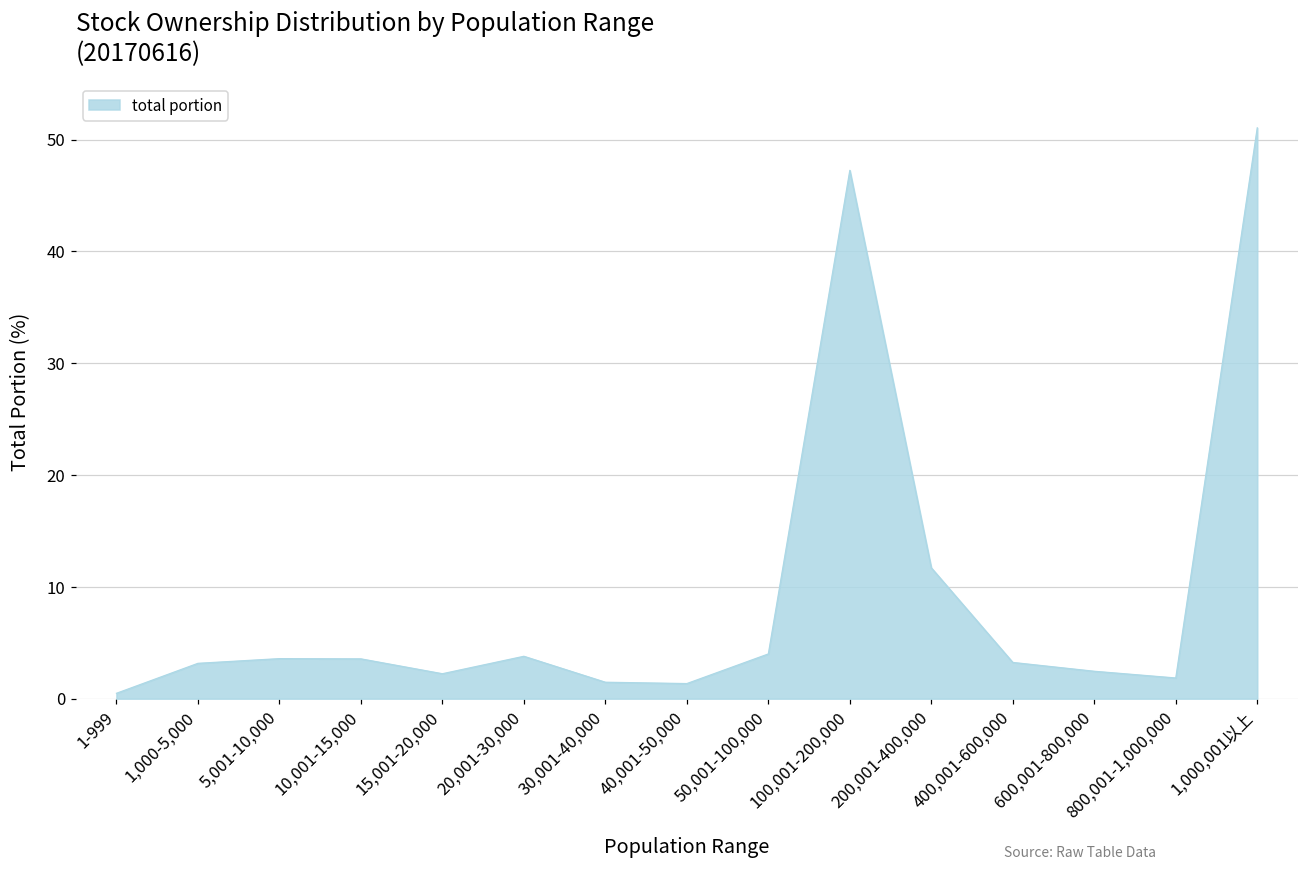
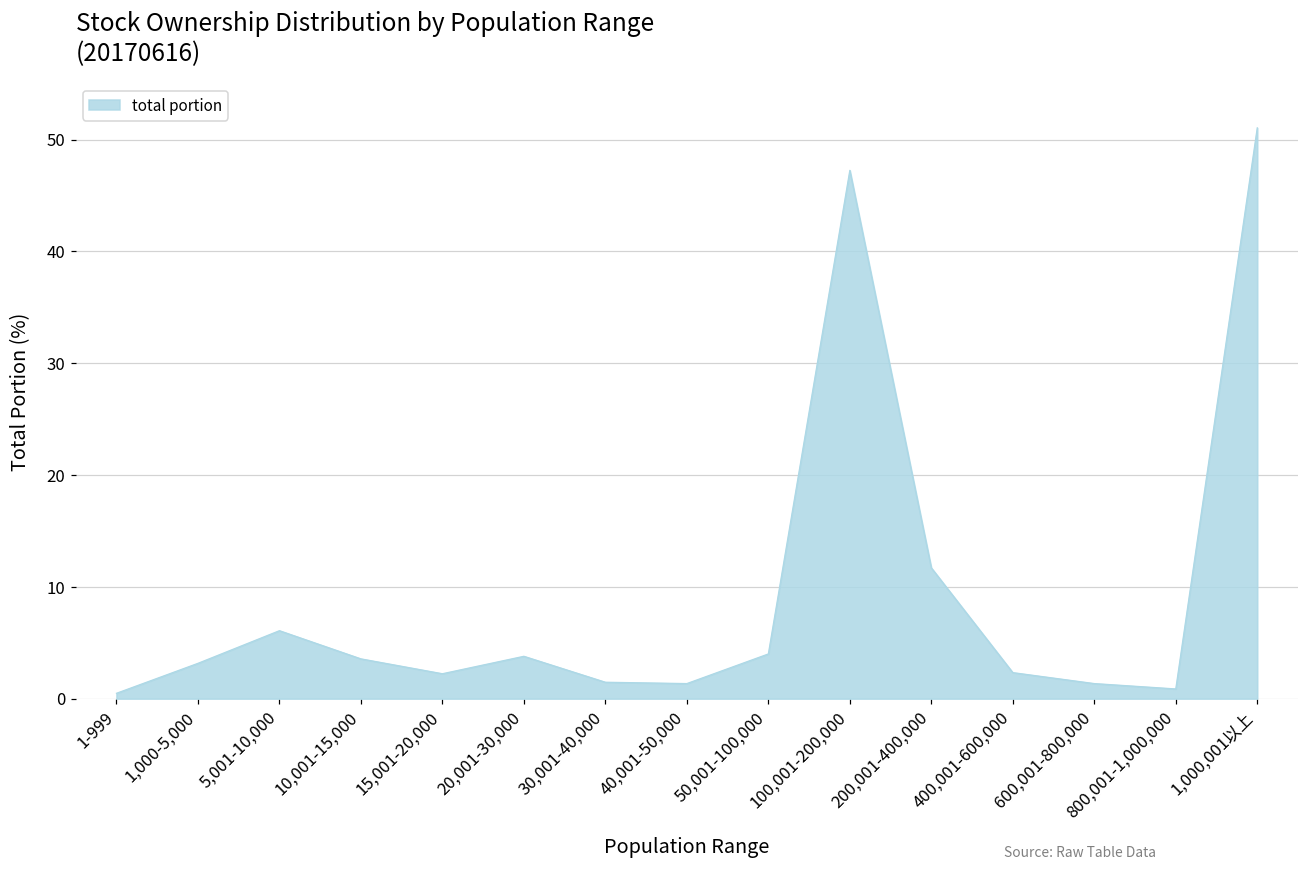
5,001-10,000: 3.6 -> 6.1
400,001-600,000: 3.2 -> 2.3
600,001-800,000: 2.5 -> 1.4
800,001-1,000,000: 1.9 -> 0.9
